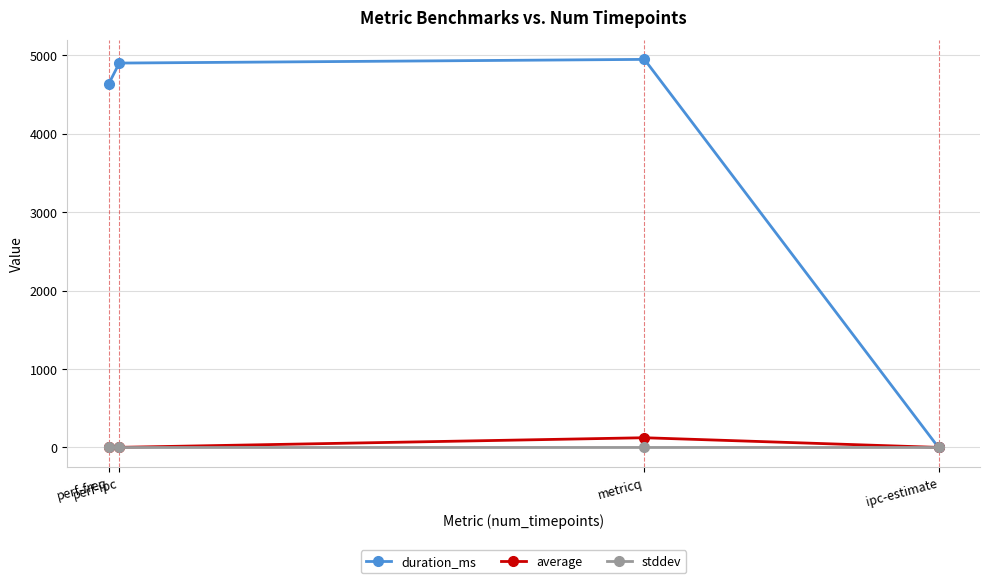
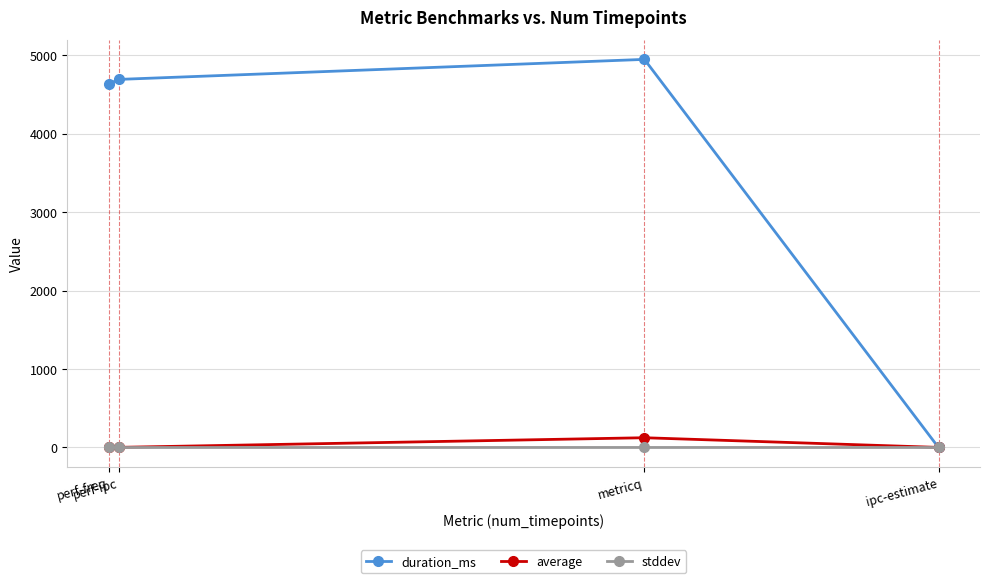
duration_ms, perf-ipc: 4900 -> 4700
